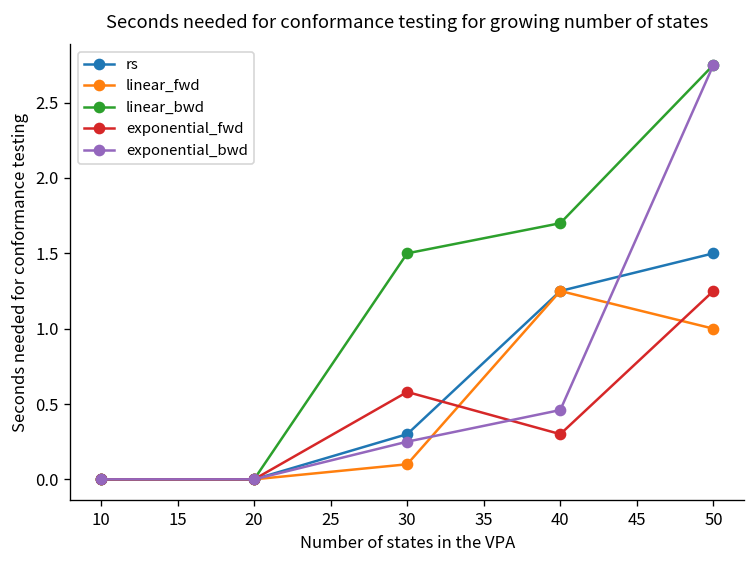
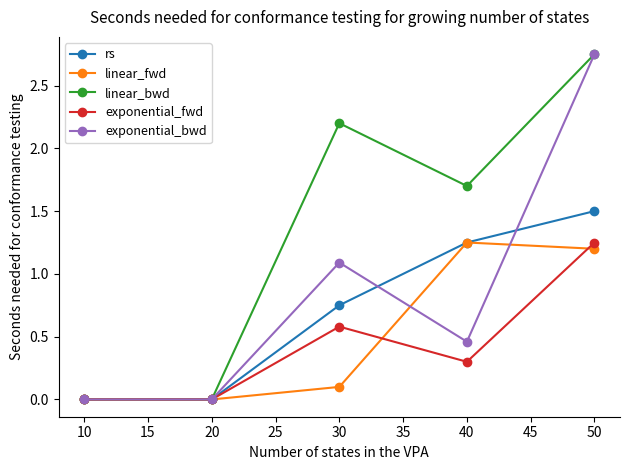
rs, 30: 0.30 -> 0.75
linear_bwd, 30: 1.5 -> 2.2
exponential_bwd, 30: 0.25 -> 1.09
linear_fwd, 50: 1.0 -> 1.2
